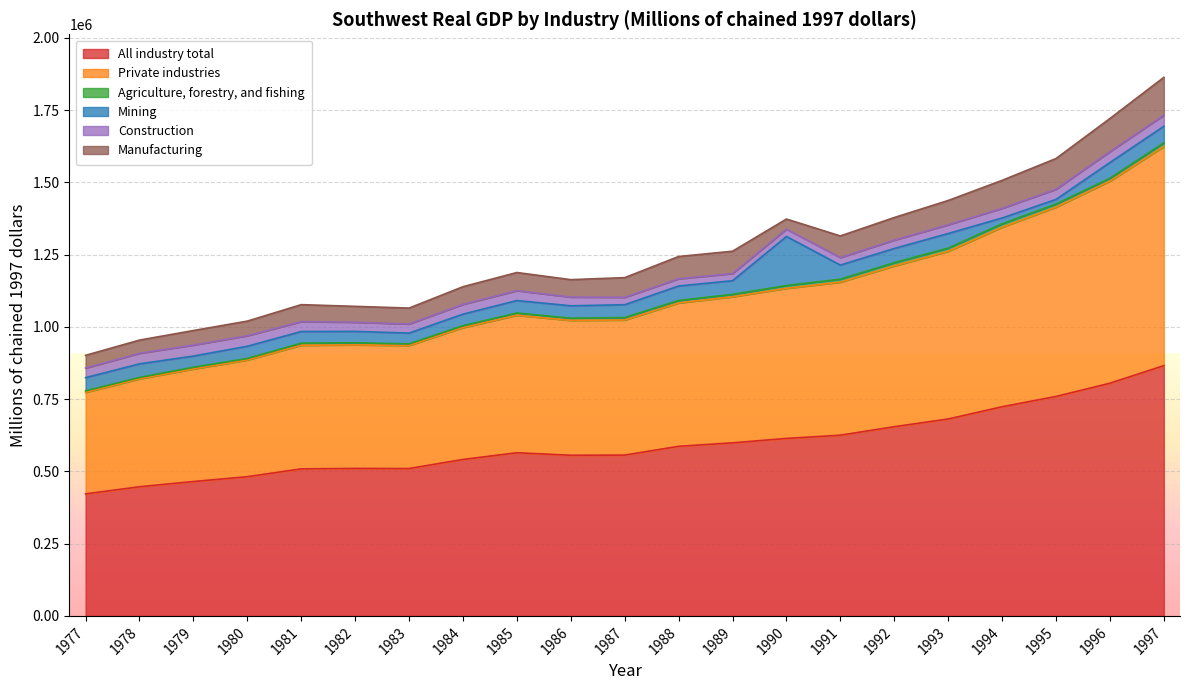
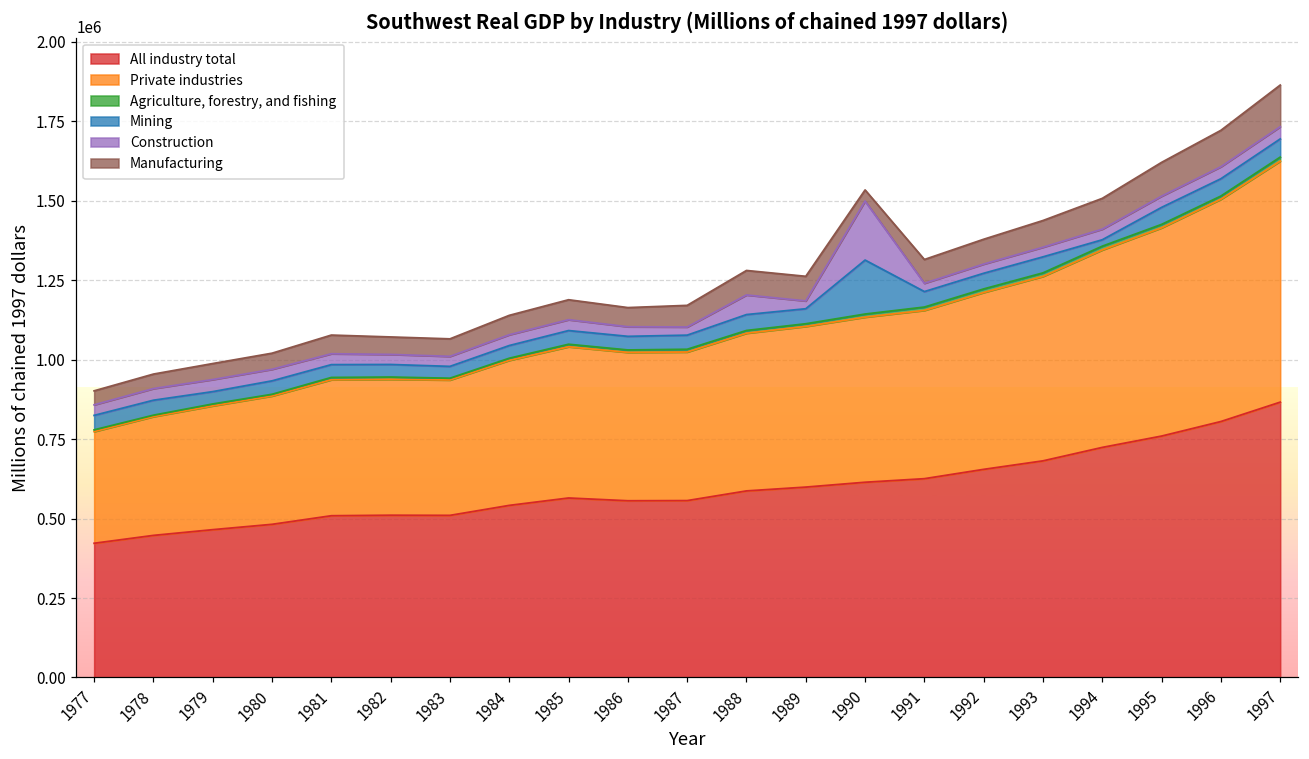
Construction, 1988: 30000 -> 60000
Construction, 1990: 30000 -> 190000
Mining, 1995: 20000 -> 50000
